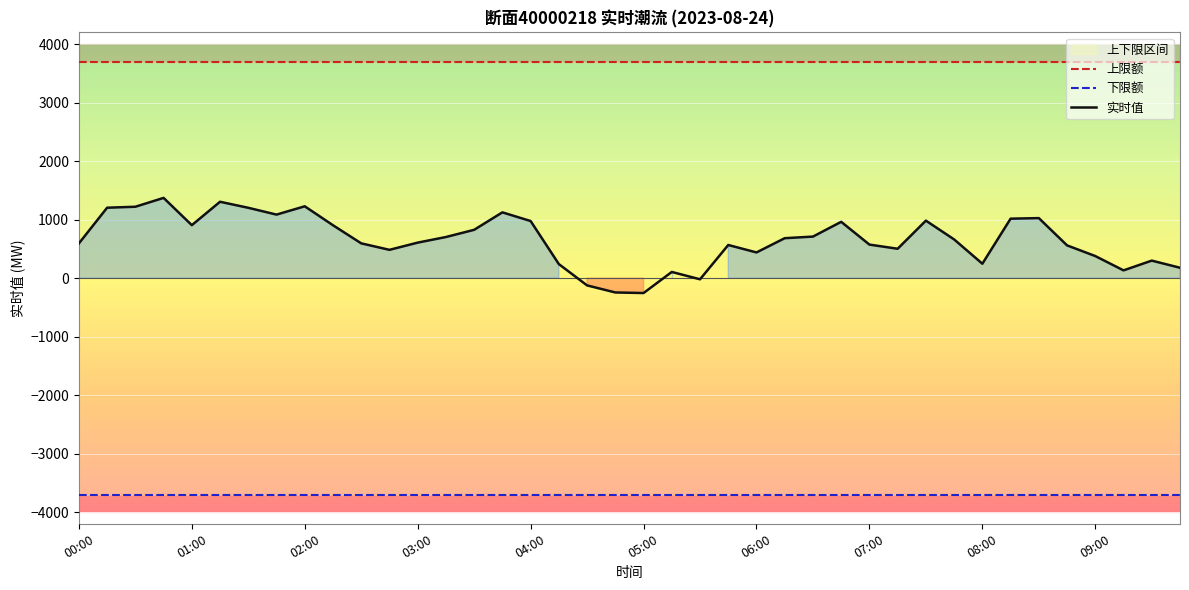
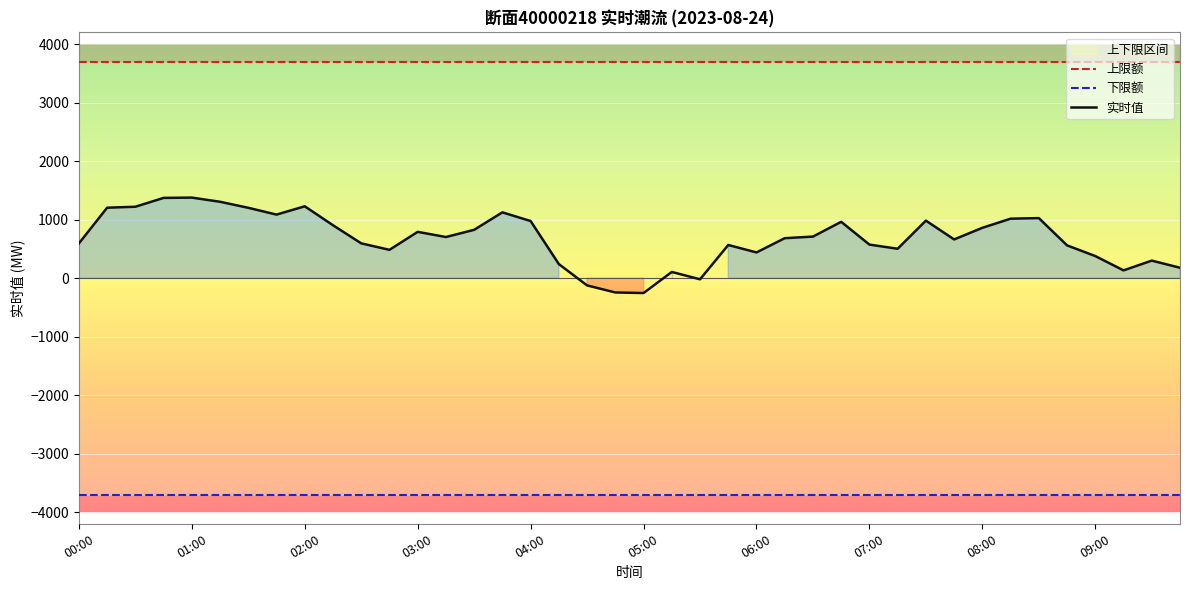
实时值, 01:00: 900 -> 1400
实时值, 03:00: 600 -> 800
实时值, 08:00: 200 -> 900
